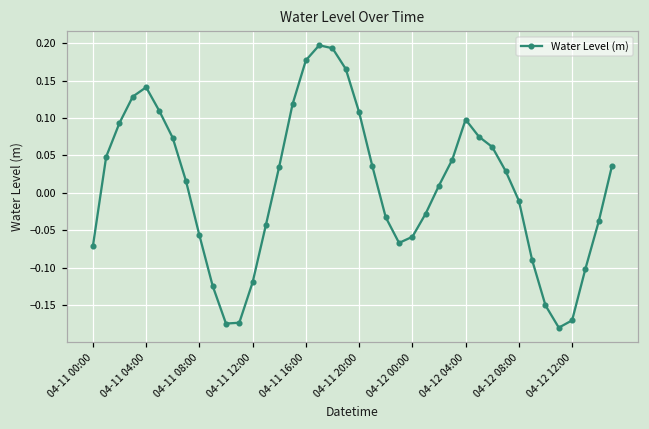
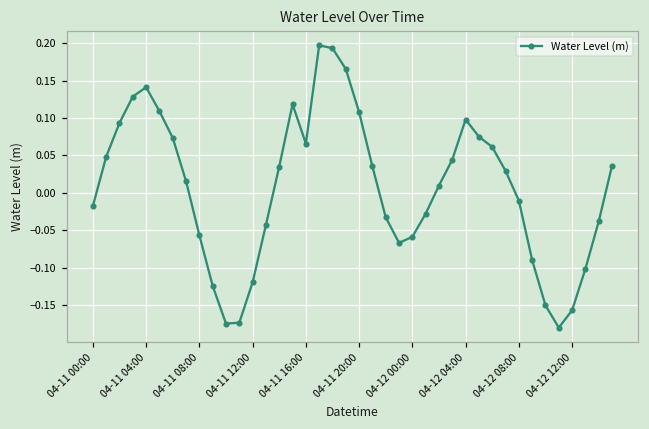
04-11 00:00: -0.07 -> -0.02
04-11 16:00: 0.18 -> 0.07
04-12 12:00: -0.17 -> -0.16
